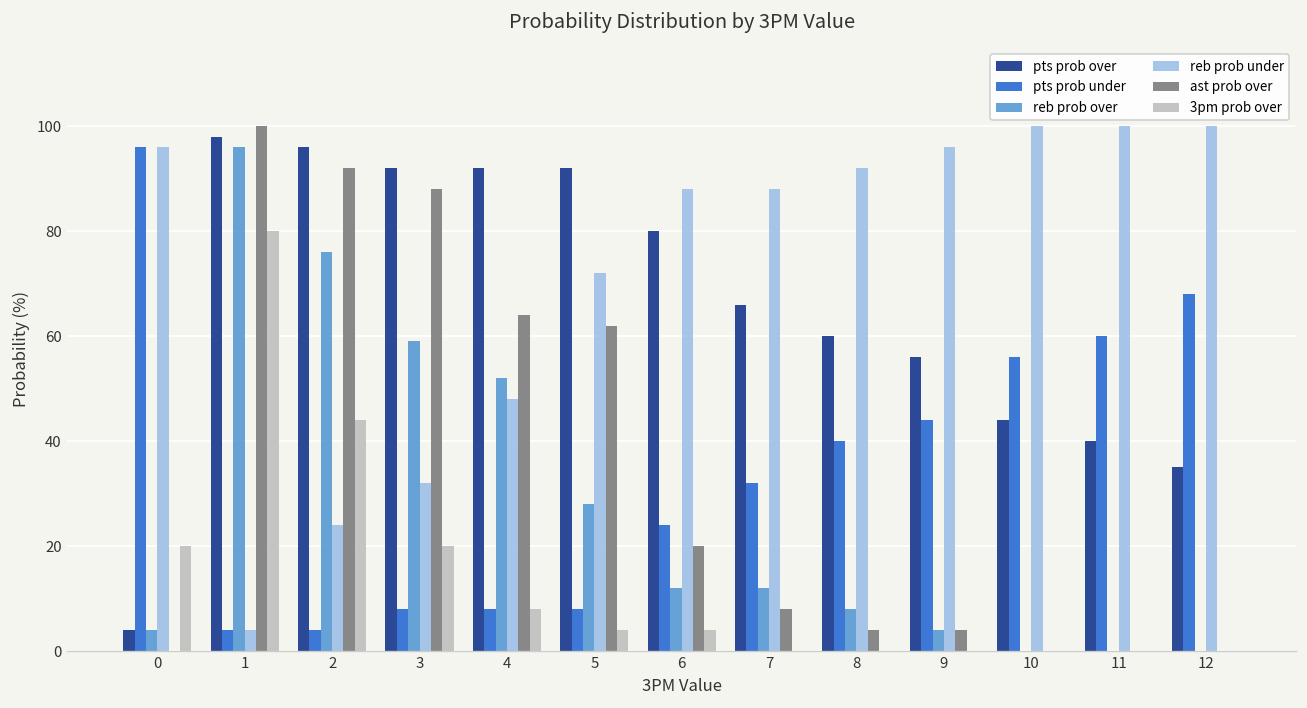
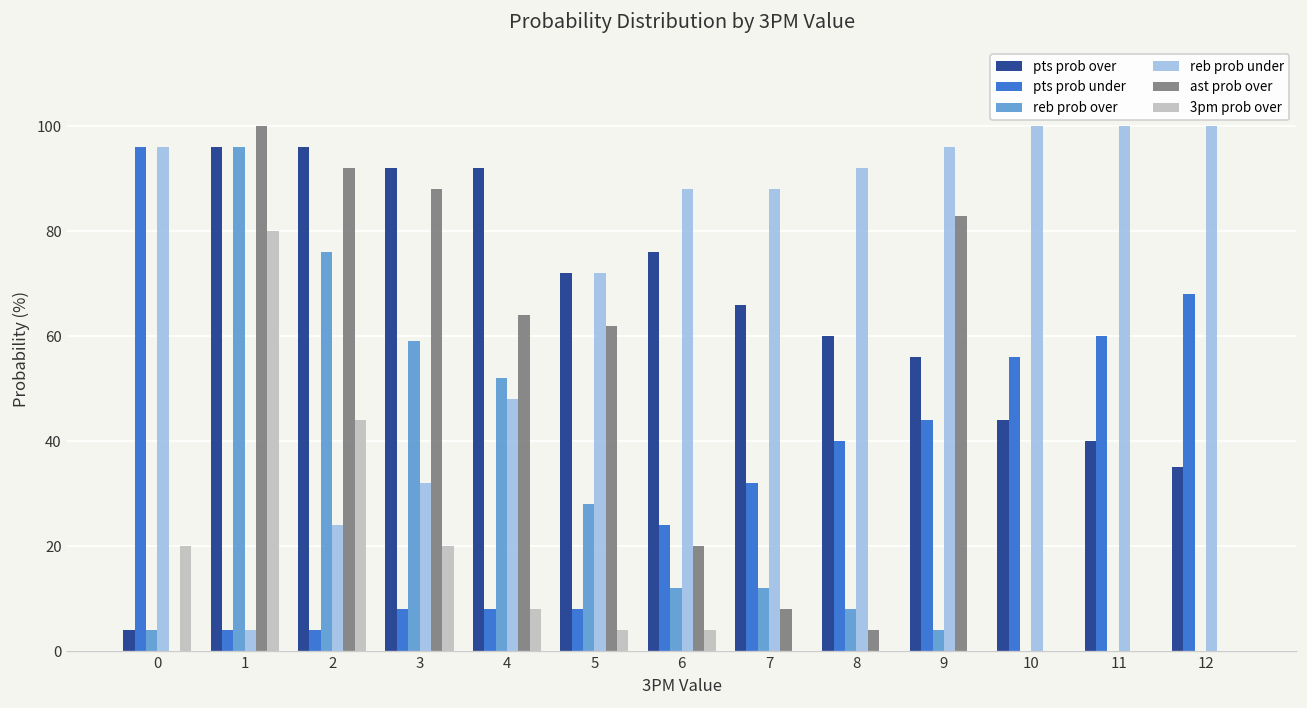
pts prob over, 1: 98 -> 96
pts prob over, 5: 92 -> 72
pts prob over, 6: 80 -> 76
ast prob over, 9: 4 -> 83
